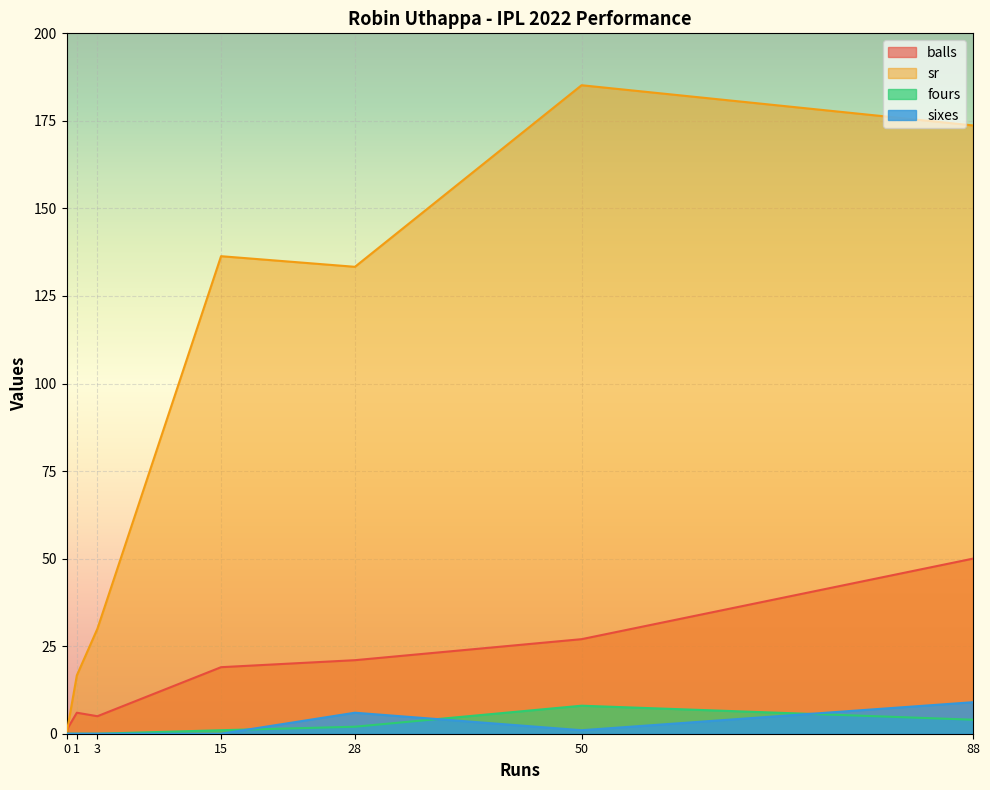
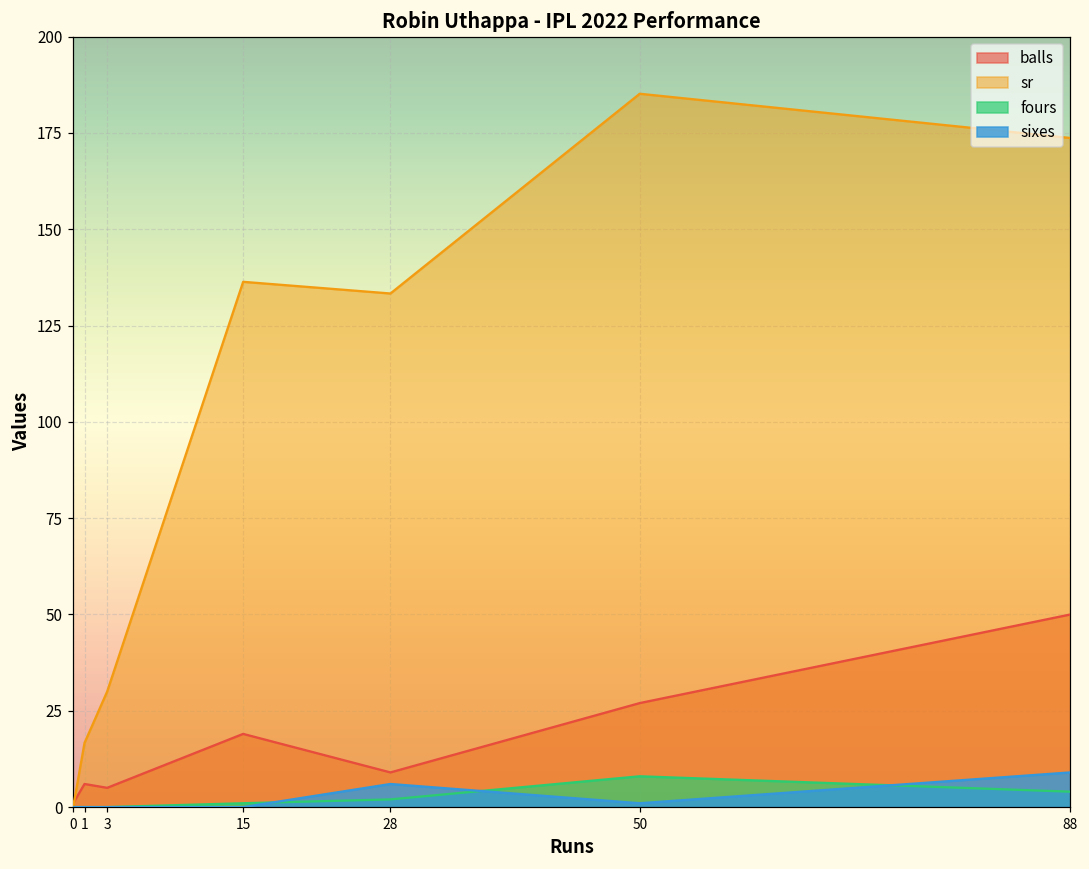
balls, 28: 21 -> 9
